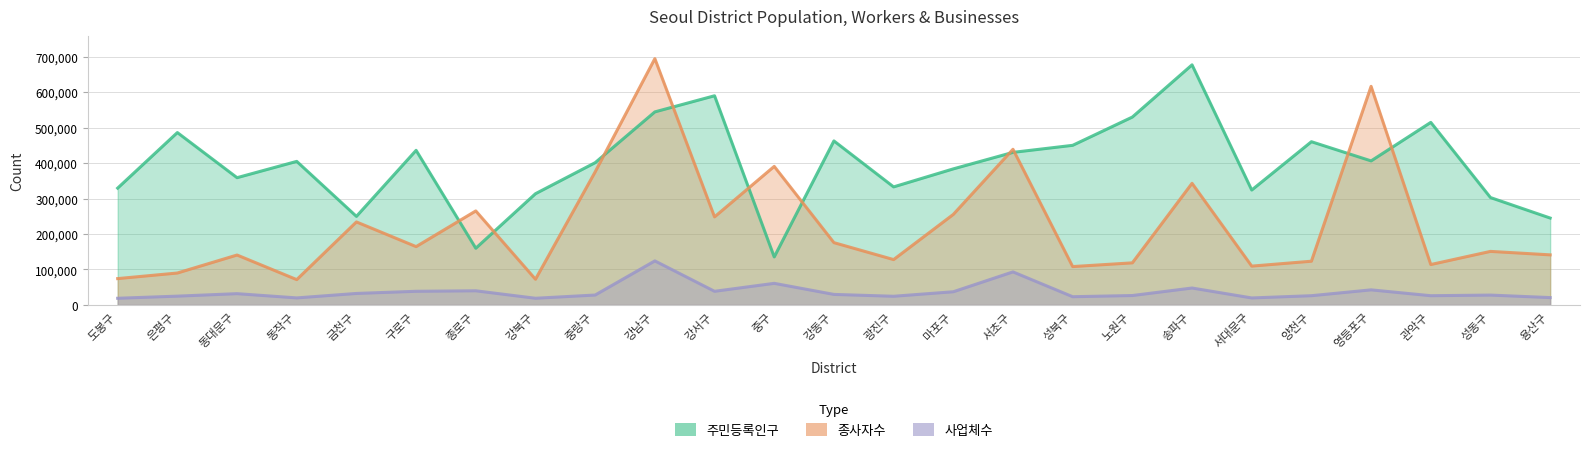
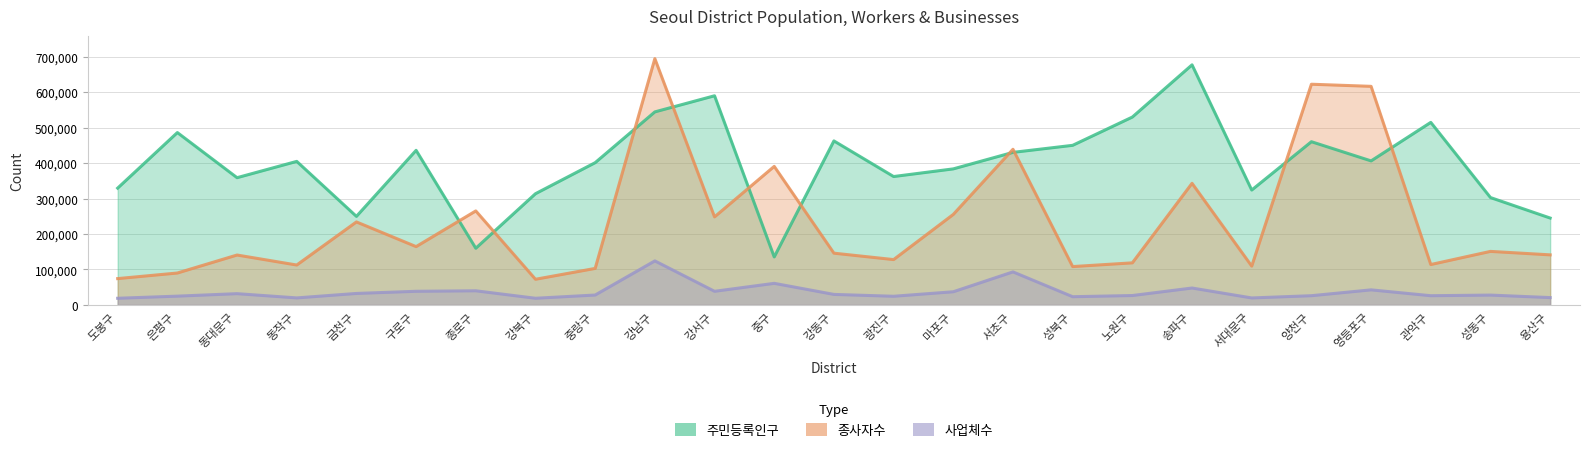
종사자수, 동작구: 70,000 -> 110,000
종사자수, 중랑구: 380,000 -> 100,000
종사자수, 강동구: 180,000 -> 150,000
주민등록인구, 광진구: 330,000 -> 360,000
종사자수, 양천구: 120,000 -> 620,000
